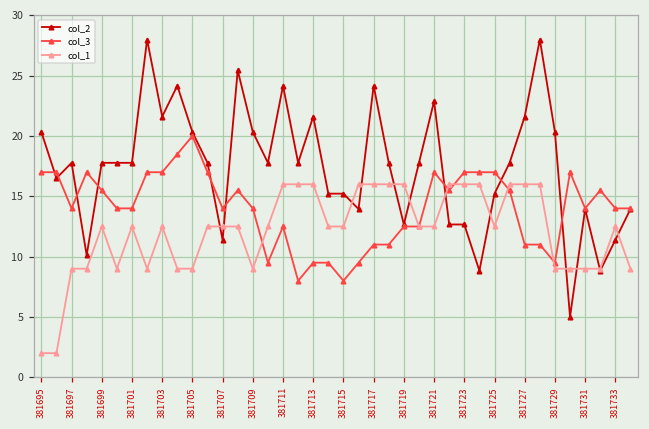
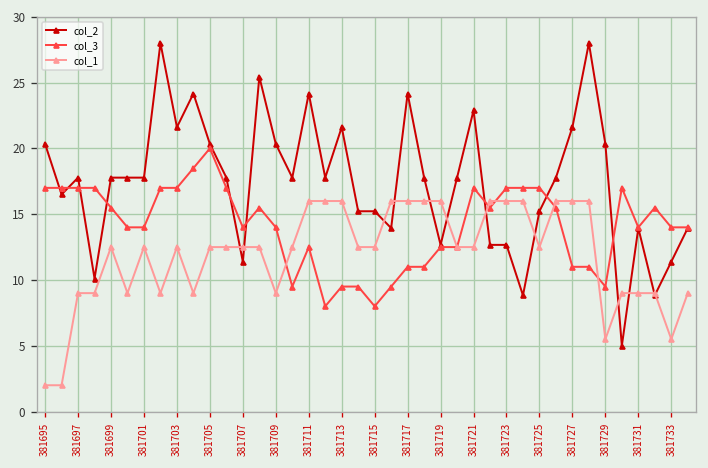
col_3, 381697: 14.0 -> 17.0
col_1, 381705: 9.0 -> 12.5
col_1, 381729: 9.0 -> 5.5
col_1, 381733: 12.5 -> 5.5
